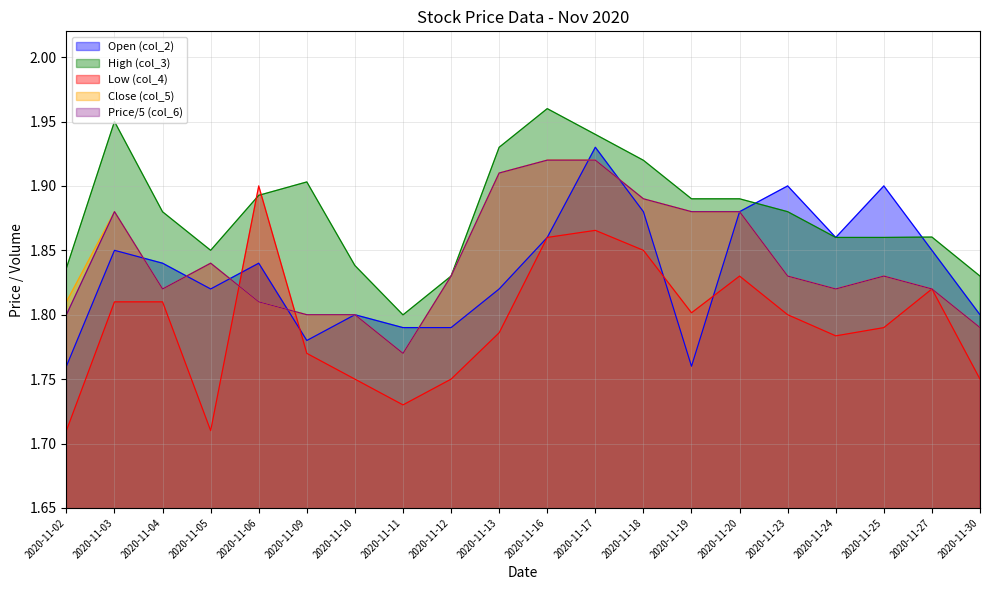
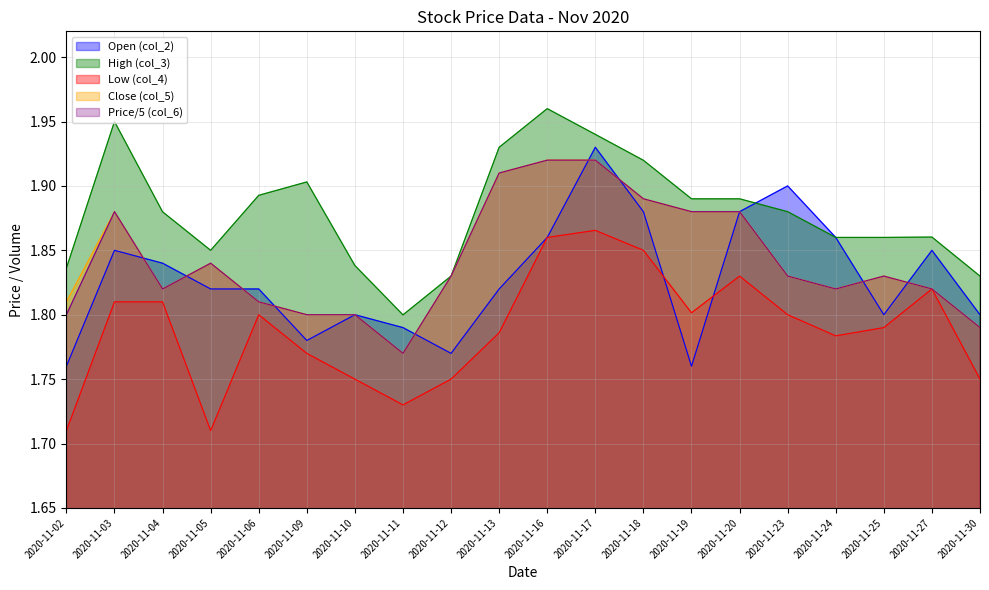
Open (col_2), 2020-11-06: 1.84 -> 1.82
Low (col_4), 2020-11-06: 1.9 -> 1.8
Open (col_2), 2020-11-12: 1.79 -> 1.77
Open (col_2), 2020-11-25: 1.9 -> 1.8
